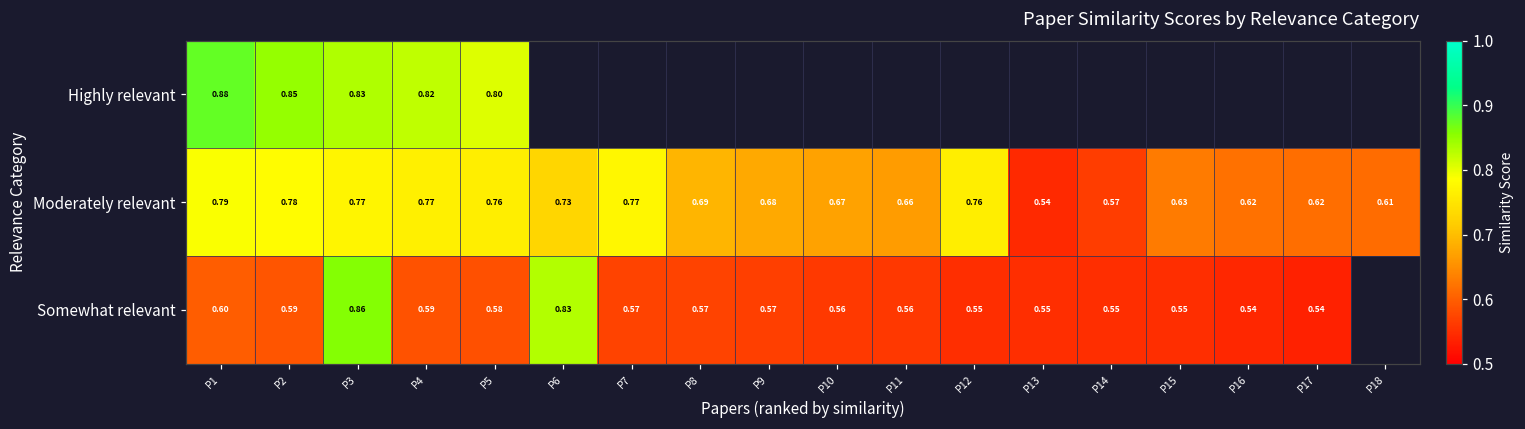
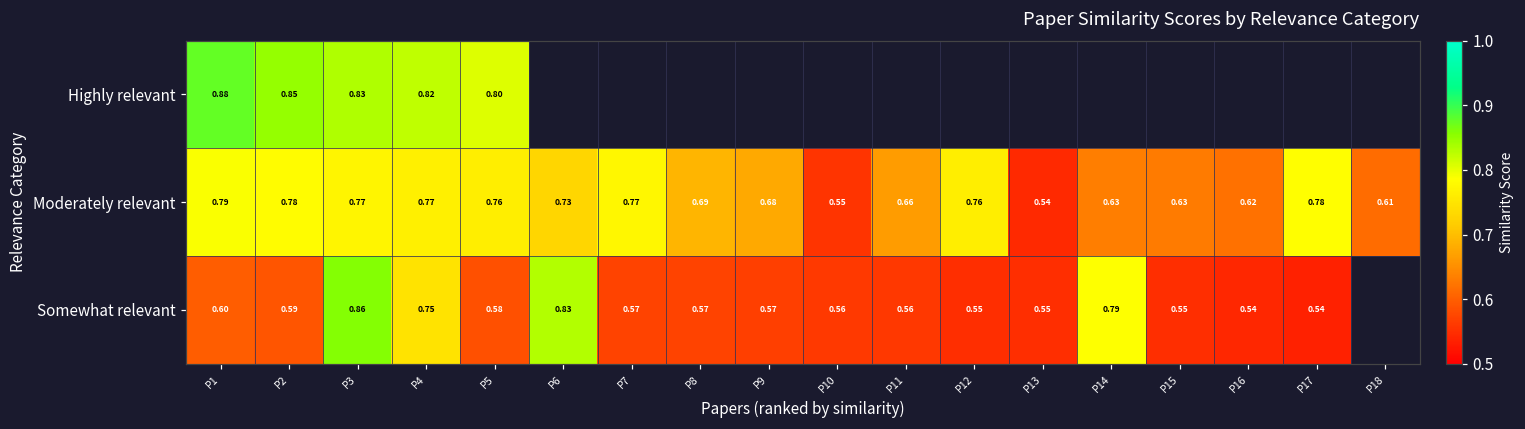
Moderately relevant, P10: 0.67 -> 0.55
Moderately relevant, P14: 0.57 -> 0.63
Moderately relevant, P17: 0.62 -> 0.78
Somewhat relevant, P4: 0.59 -> 0.75
Somewhat relevant, P14: 0.55 -> 0.79
